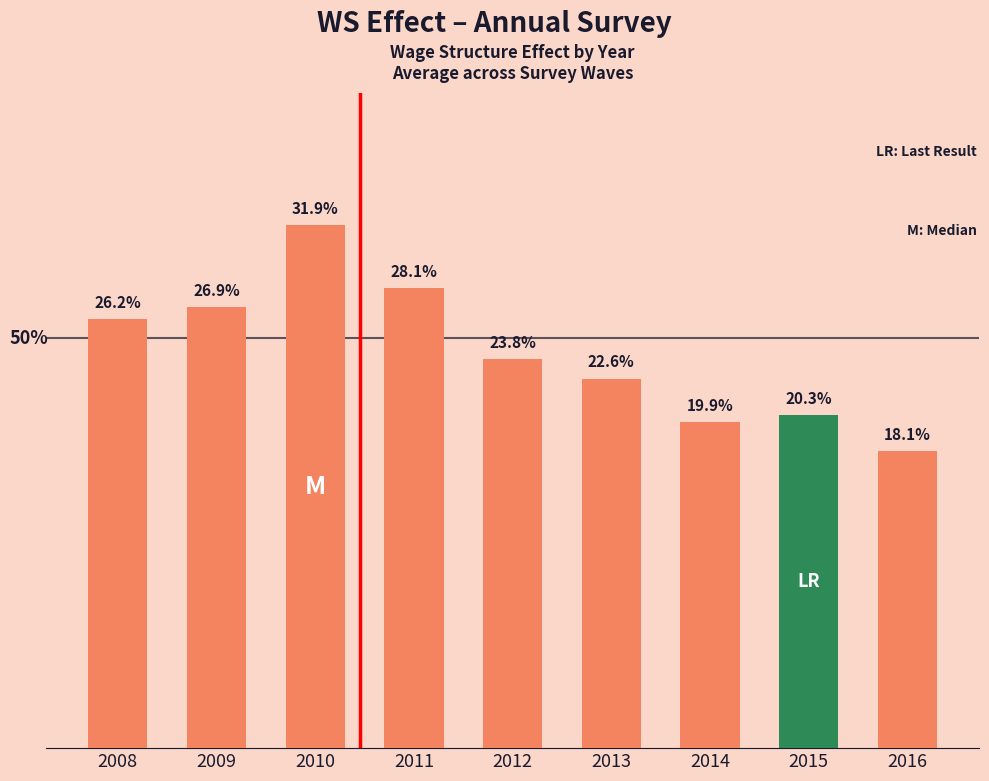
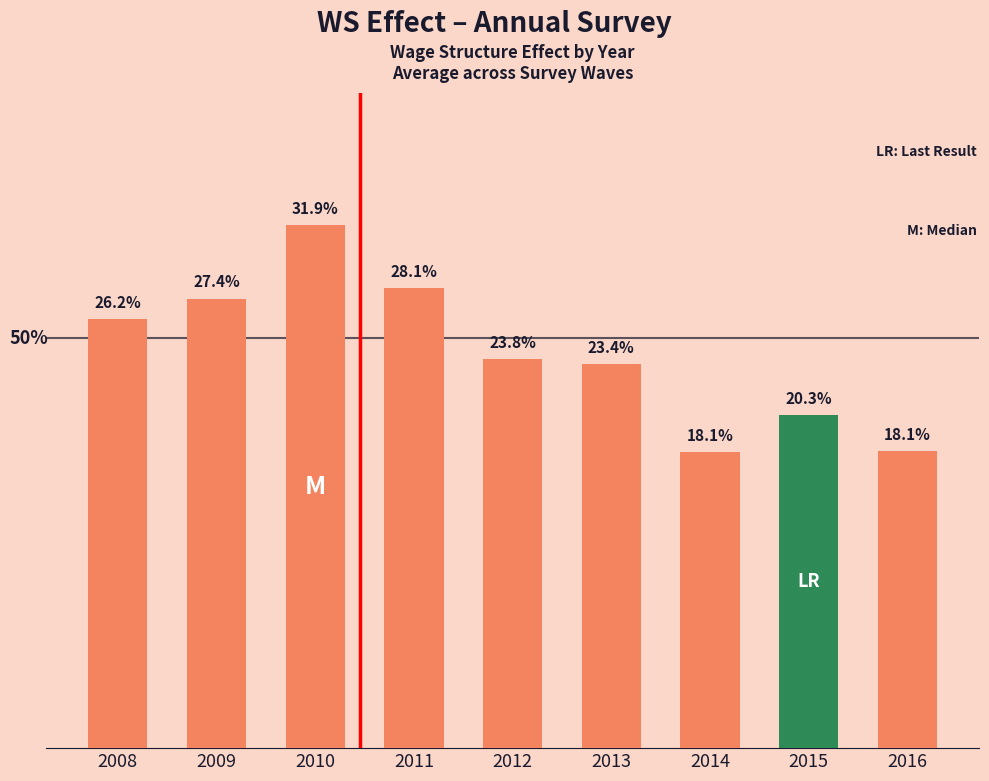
2009: 26.9% -> 27.4%
2013: 22.6% -> 23.4%
2014: 19.9% -> 18.1%
